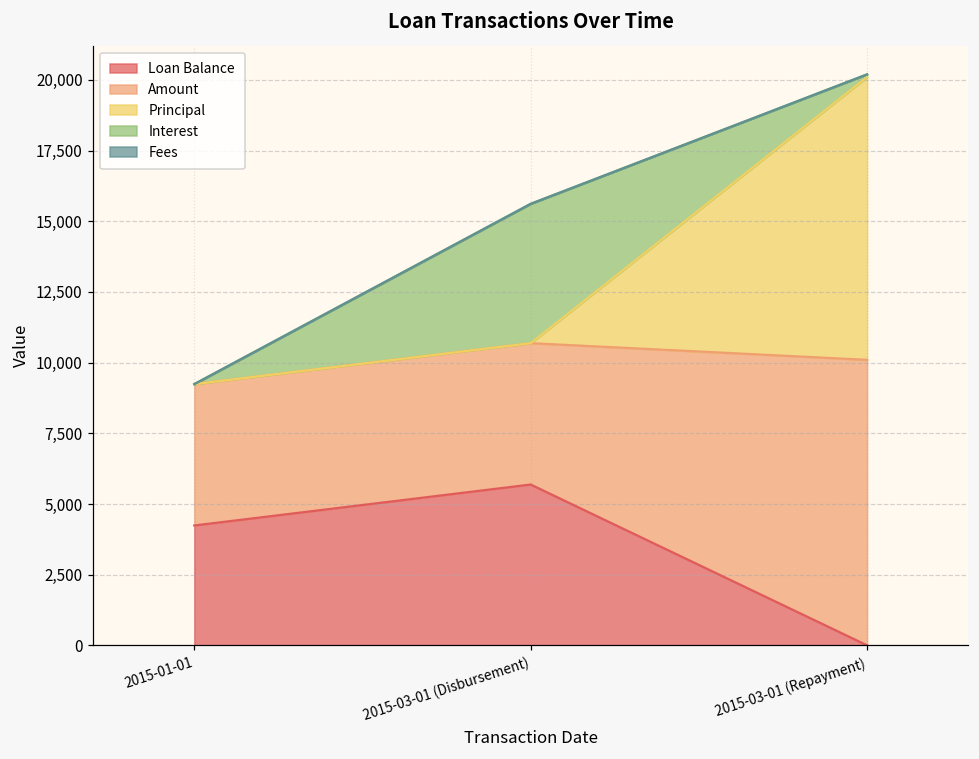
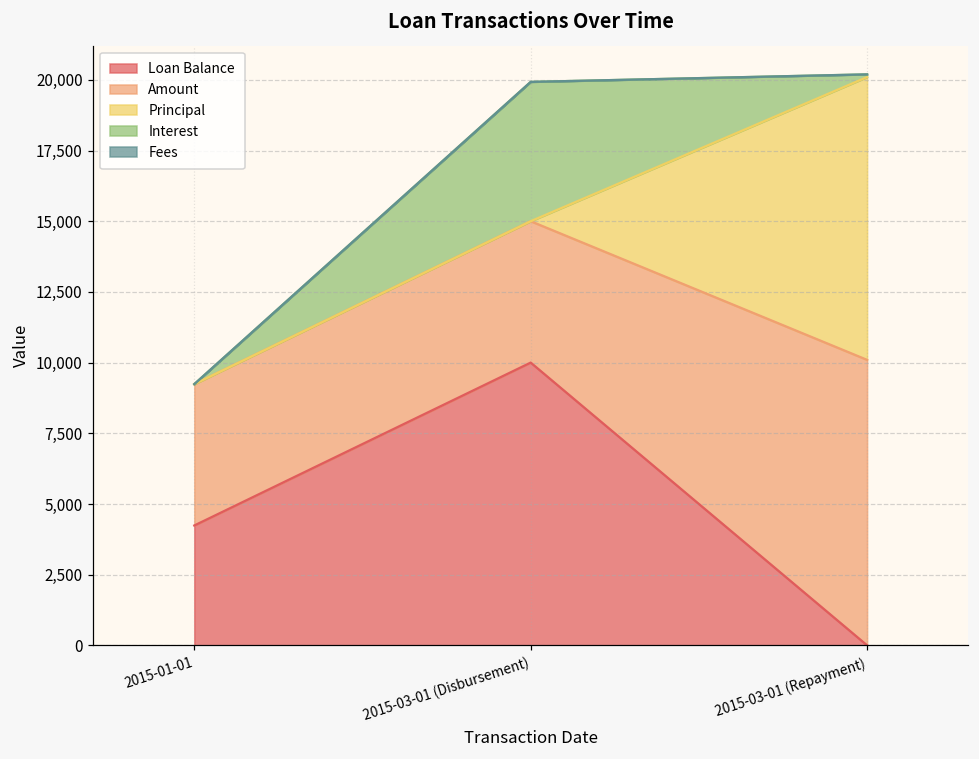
Loan Balance, 2015-03-01 (Disbursement): 5,700 -> 10,000
